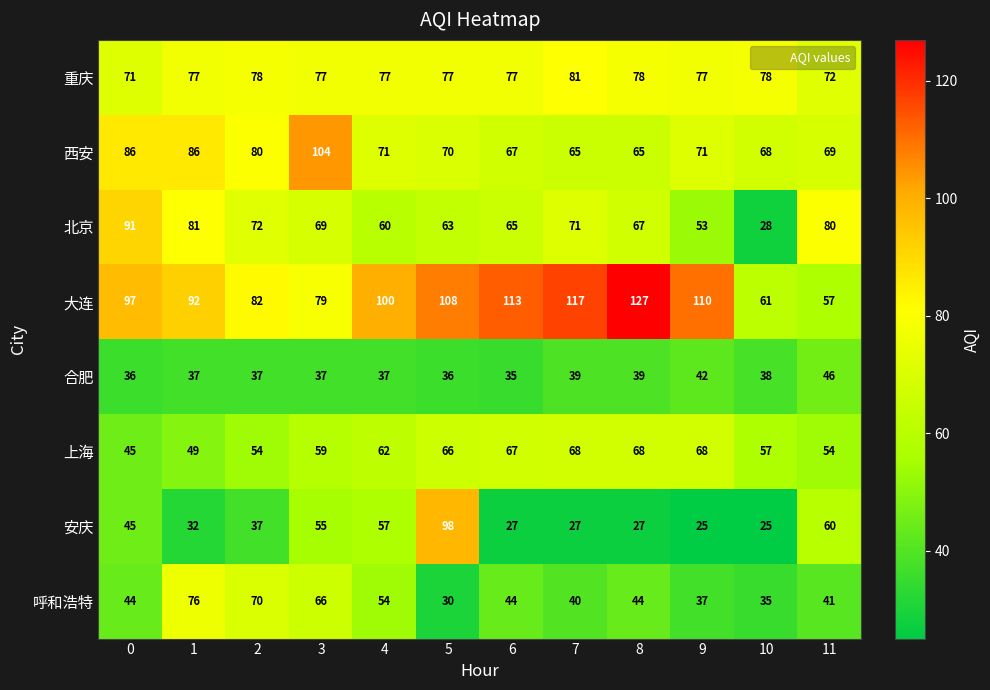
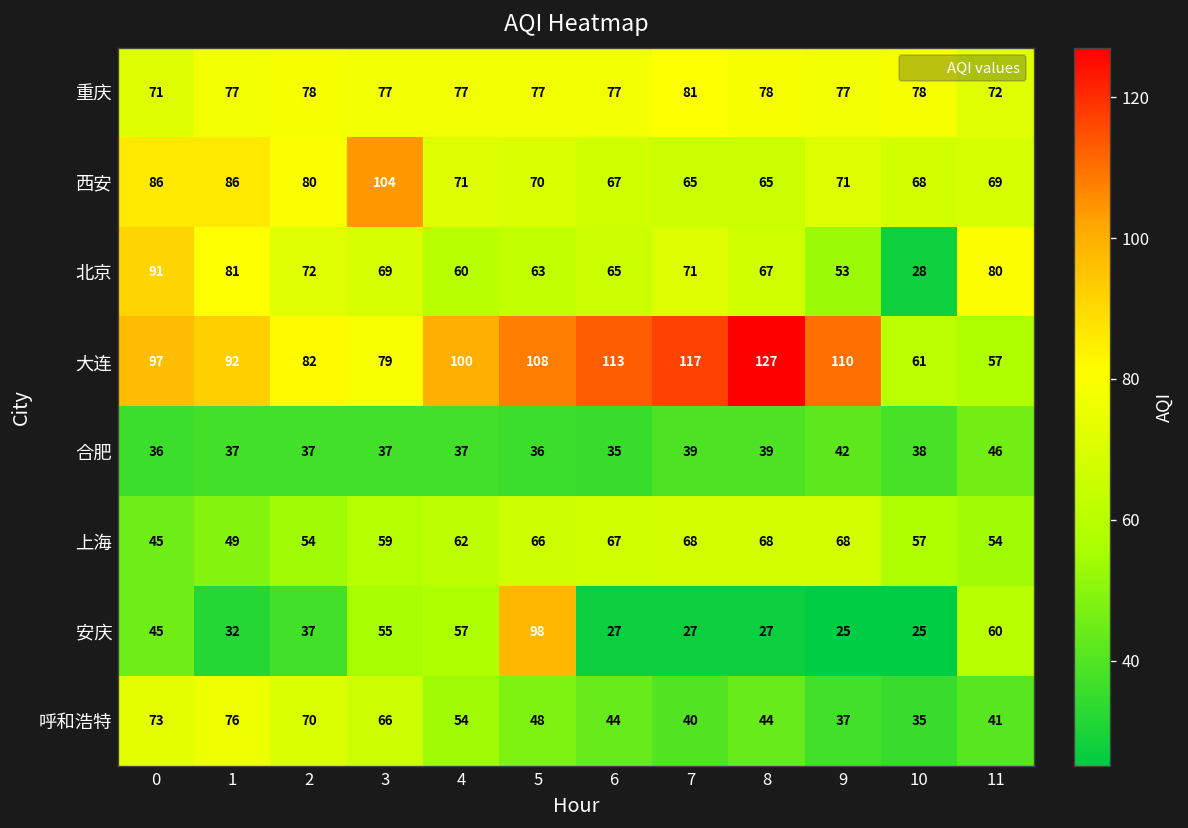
呼和浩特, 0: 44 -> 73
呼和浩特, 5: 30 -> 48
